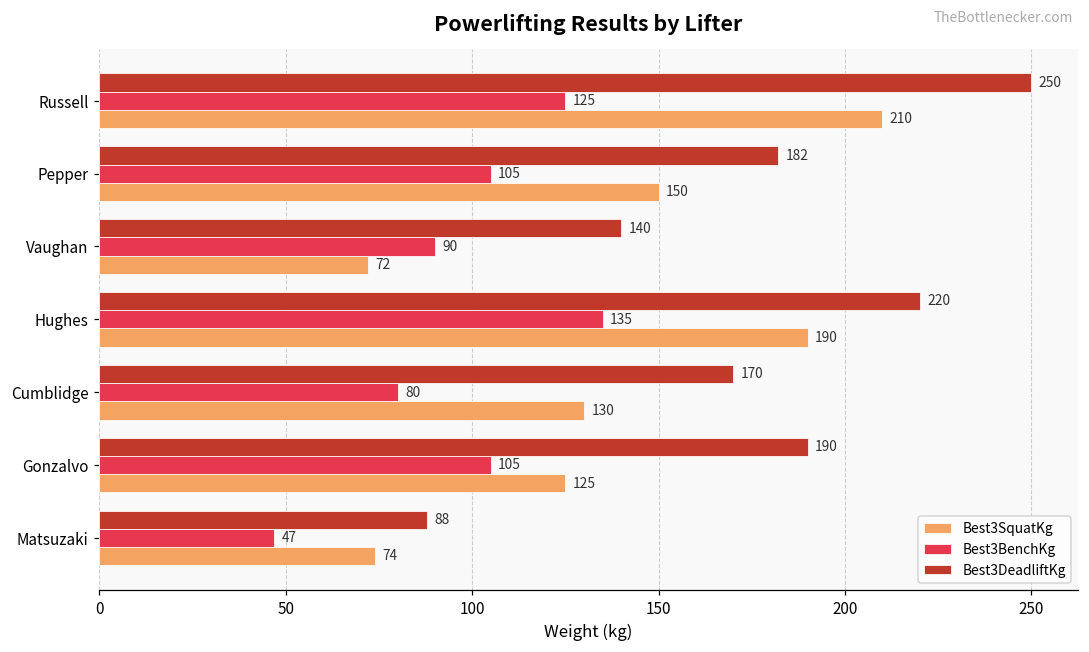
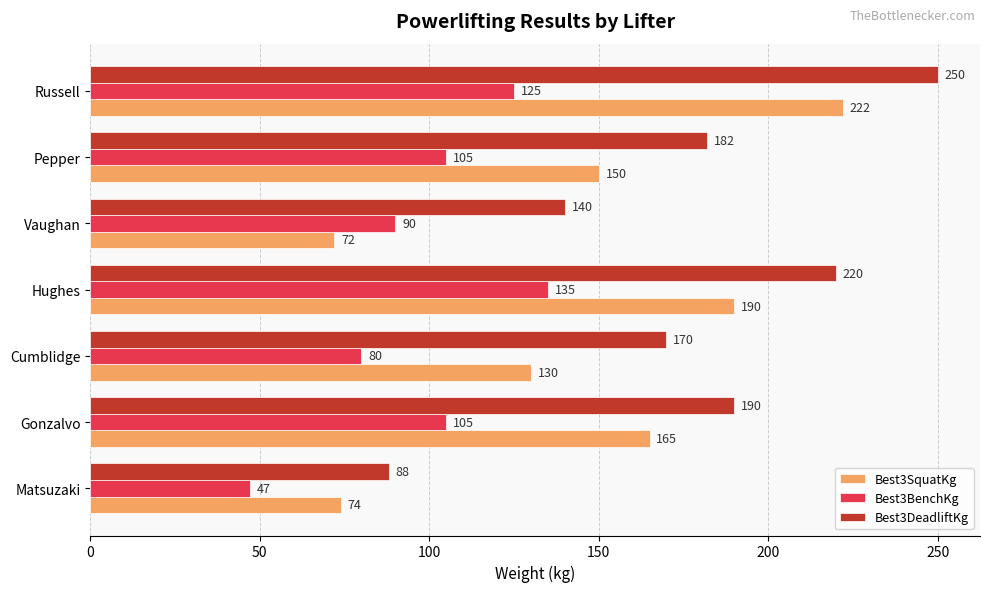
Best3SquatKg, Russell: 210 -> 222
Best3SquatKg, Gonzalvo: 125 -> 165
